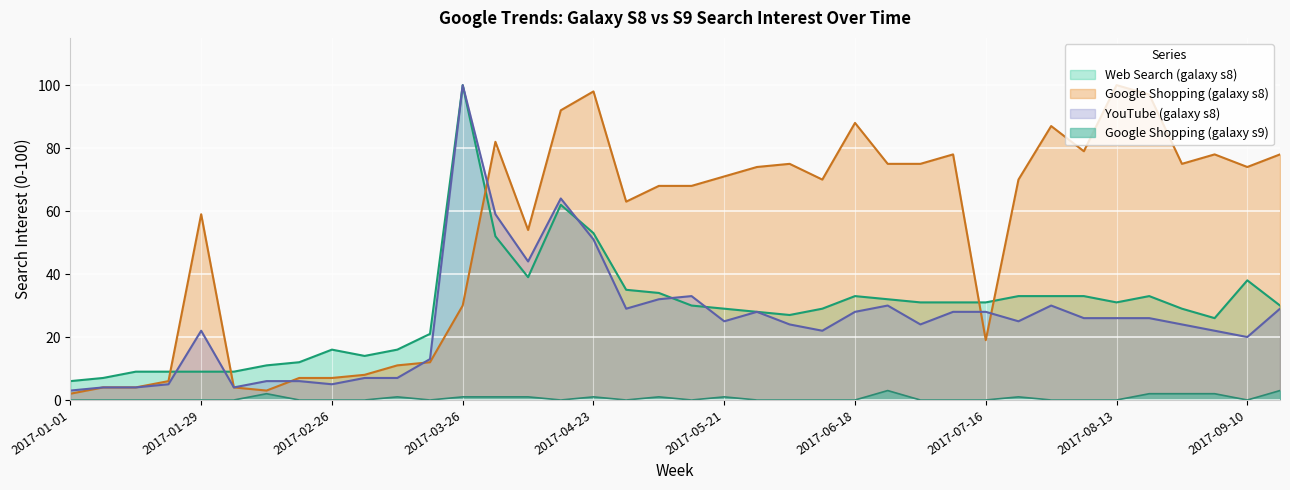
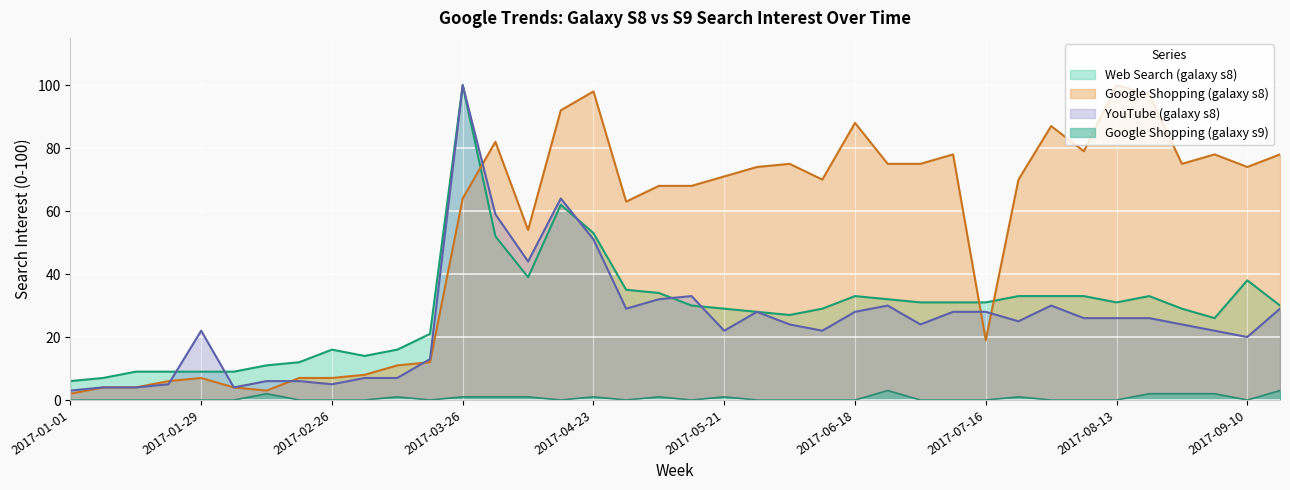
Google Shopping (galaxy s8), 2017-01-29: 59 -> 7
Google Shopping (galaxy s8), 2017-03-26: 30 -> 64
YouTube (galaxy s8), 2017-05-21: 25 -> 22
